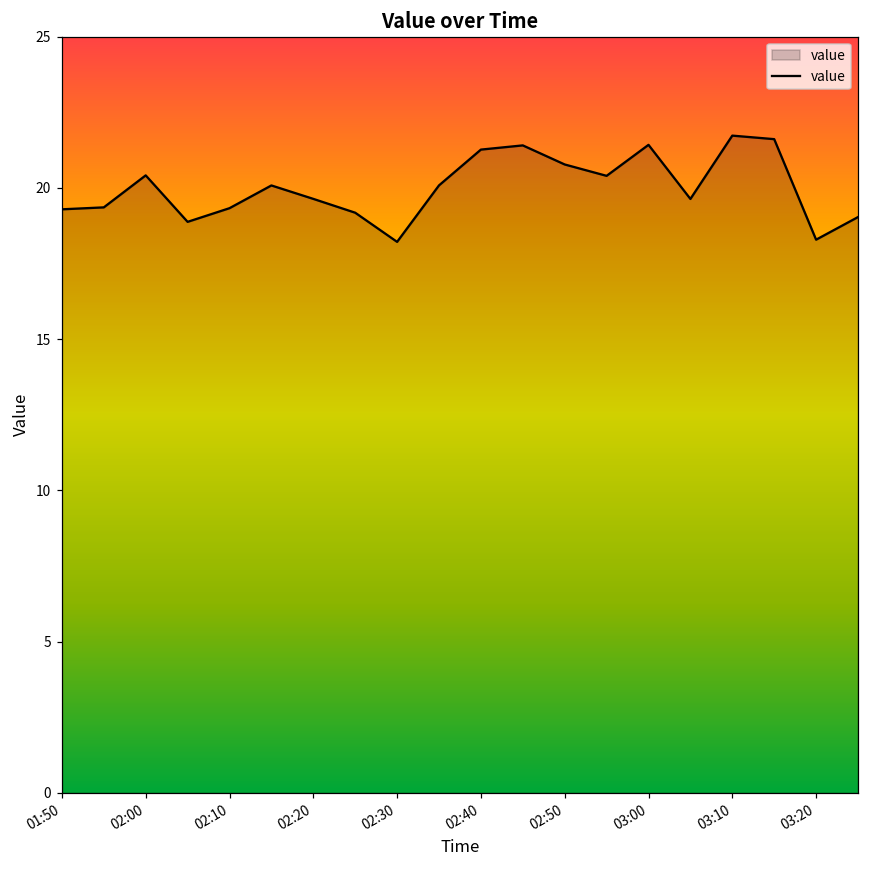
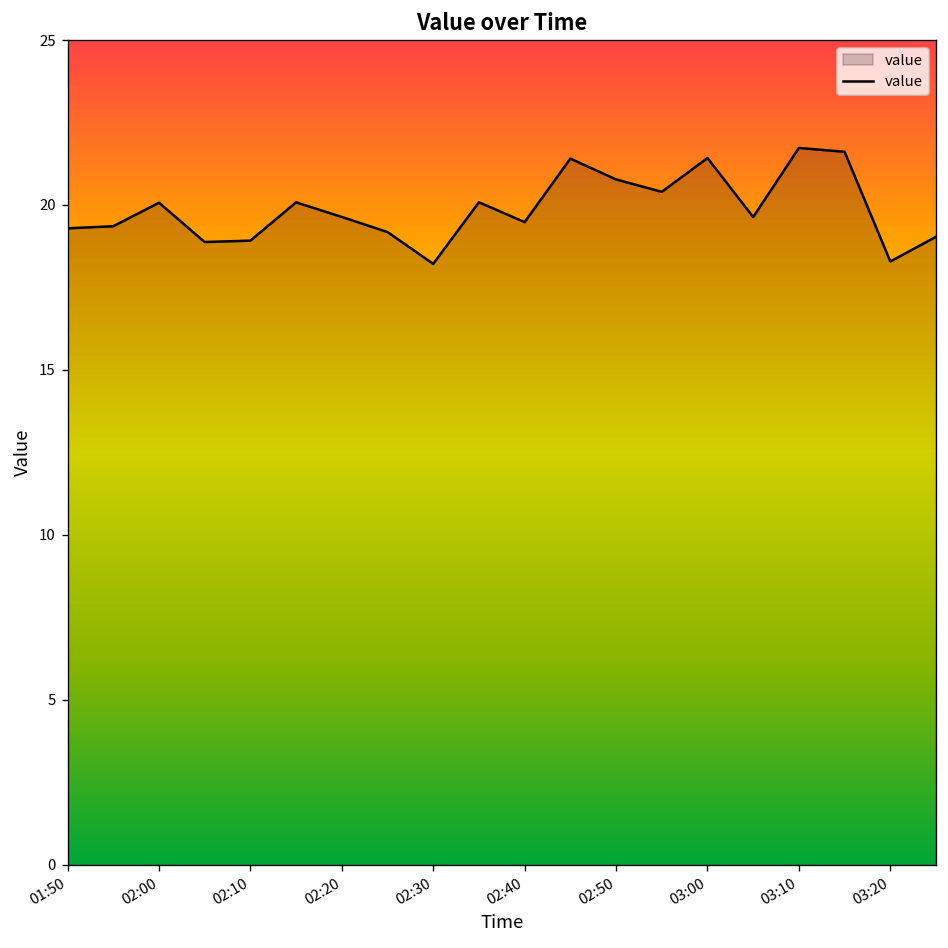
02:00: 20.4 -> 20.1
02:10: 19.3 -> 18.9
02:40: 21.3 -> 19.5
